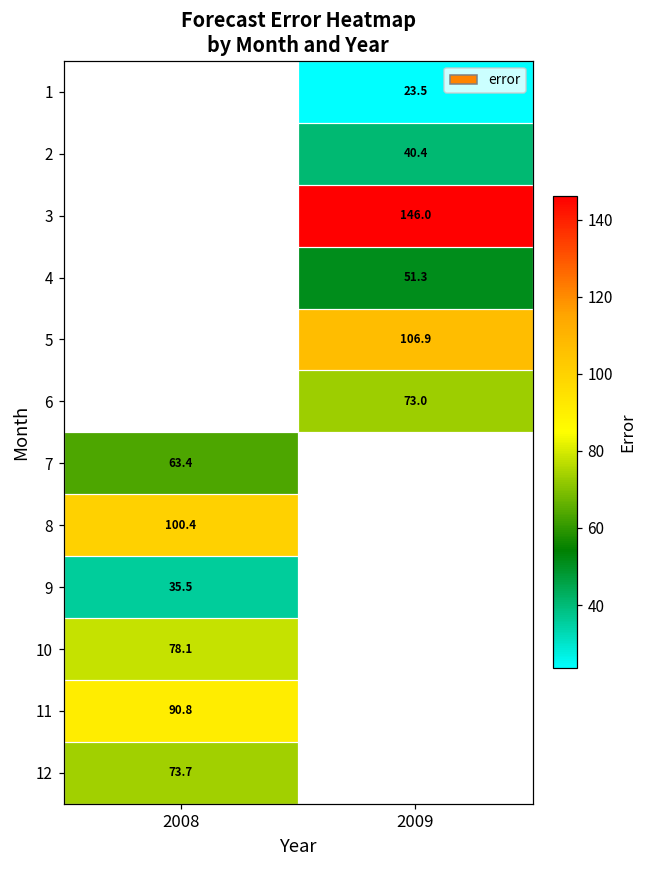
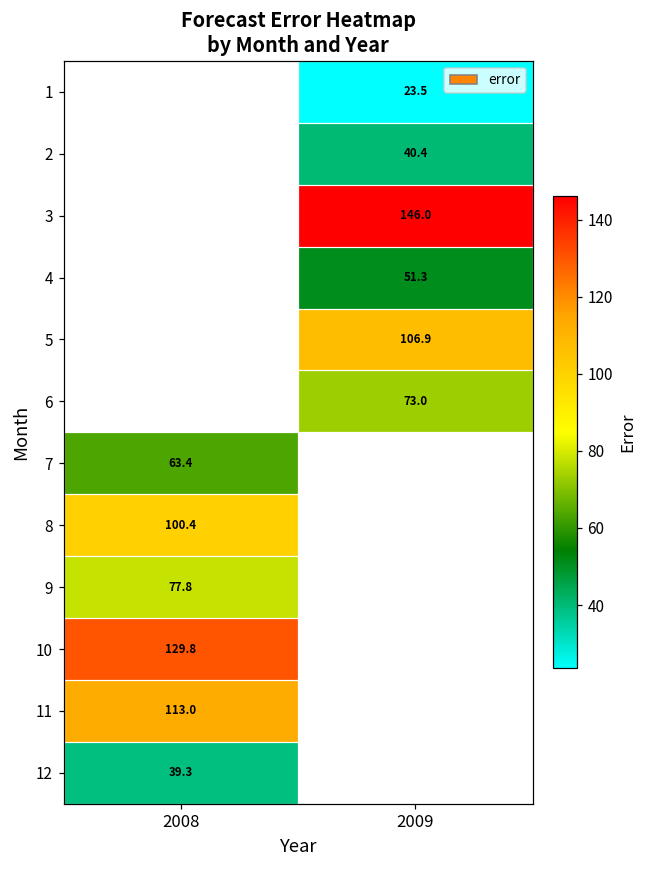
9, 2008: 35.5 -> 77.8
10, 2008: 78.1 -> 129.8
11, 2008: 90.8 -> 113.0
12, 2008: 73.7 -> 39.3
